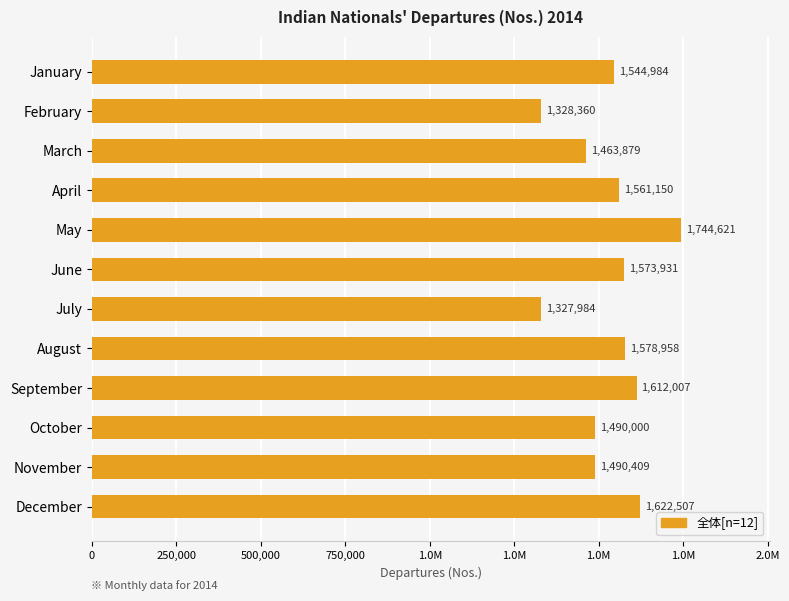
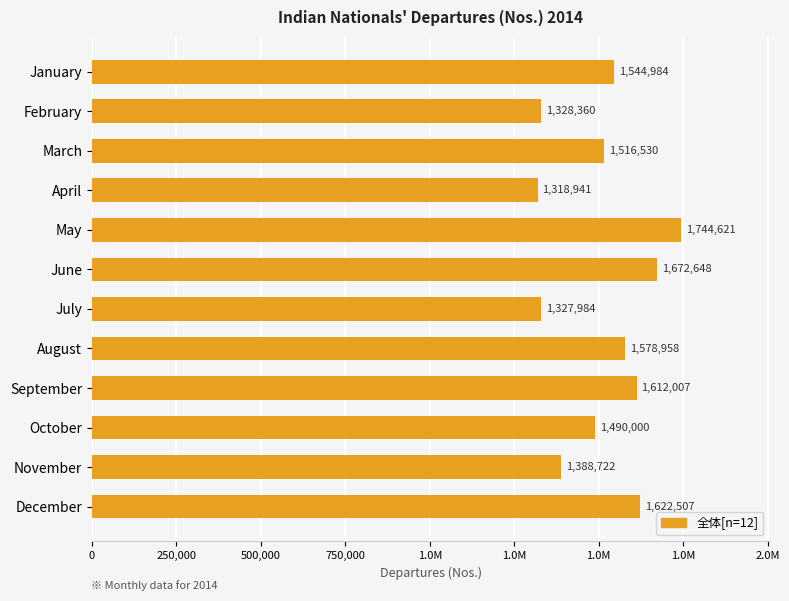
March: 1,463,879 -> 1,516,530
April: 1,561,150 -> 1,318,941
June: 1,573,931 -> 1,672,648
November: 1,490,409 -> 1,388,722
